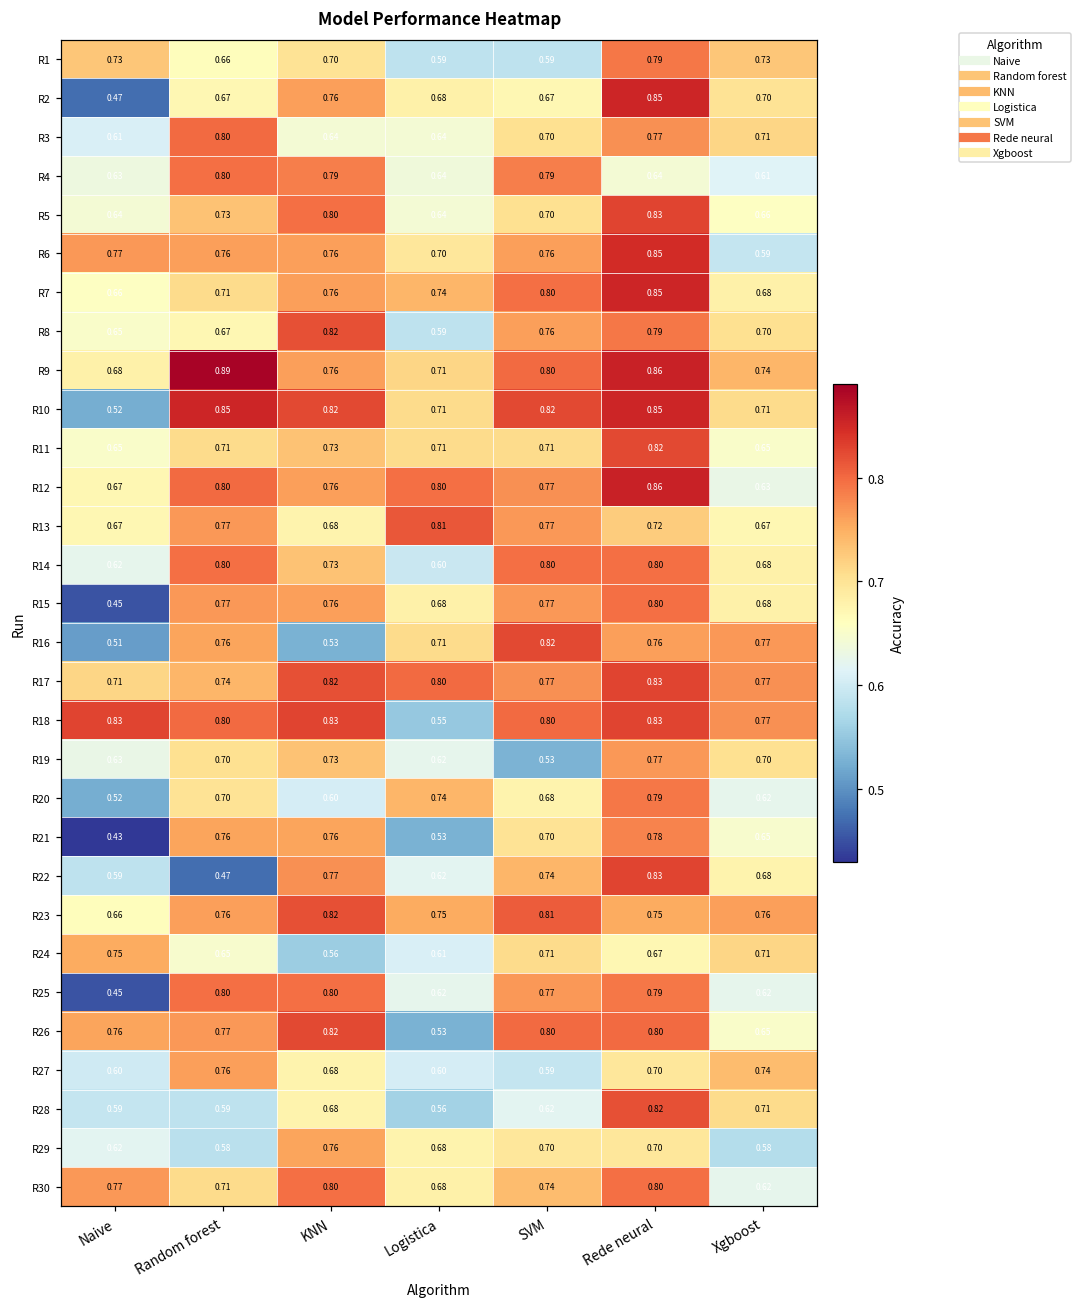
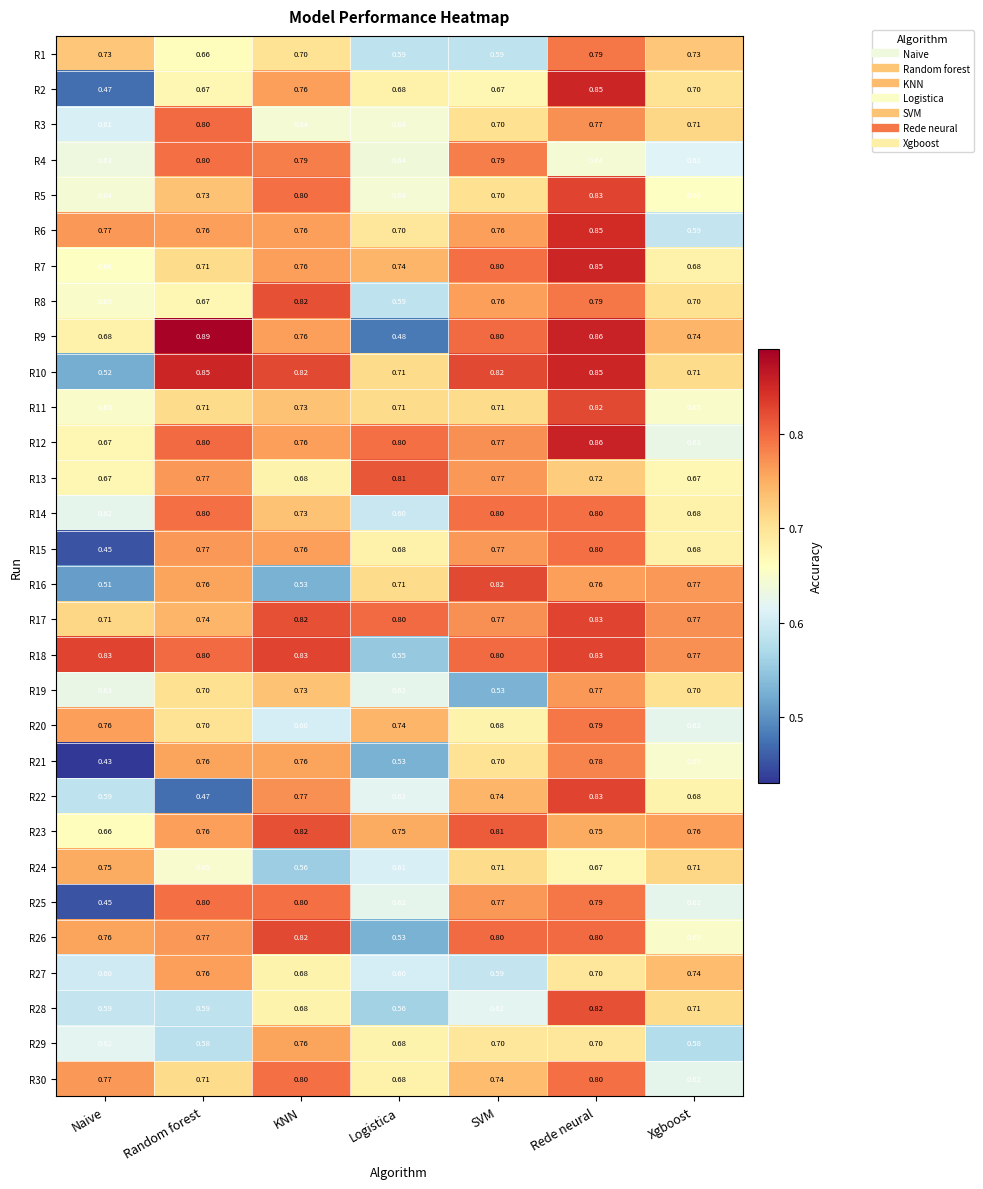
R9, Logistica: 0.71 -> 0.48
R20, Naive: 0.52 -> 0.76
